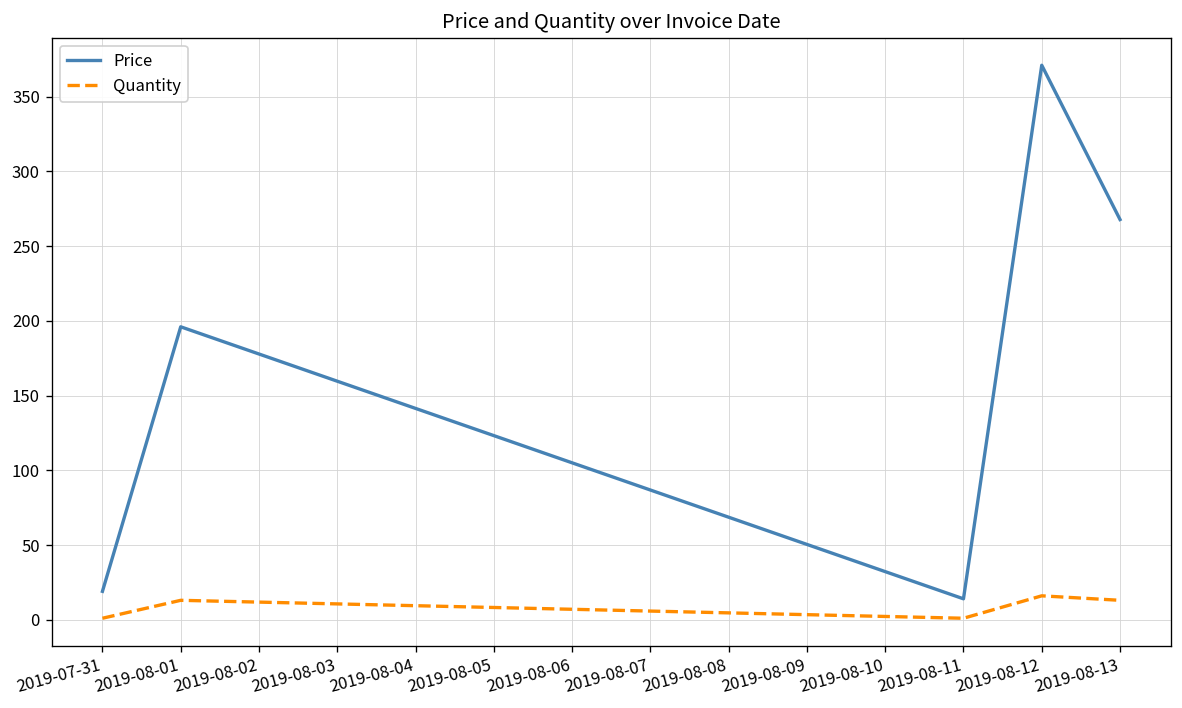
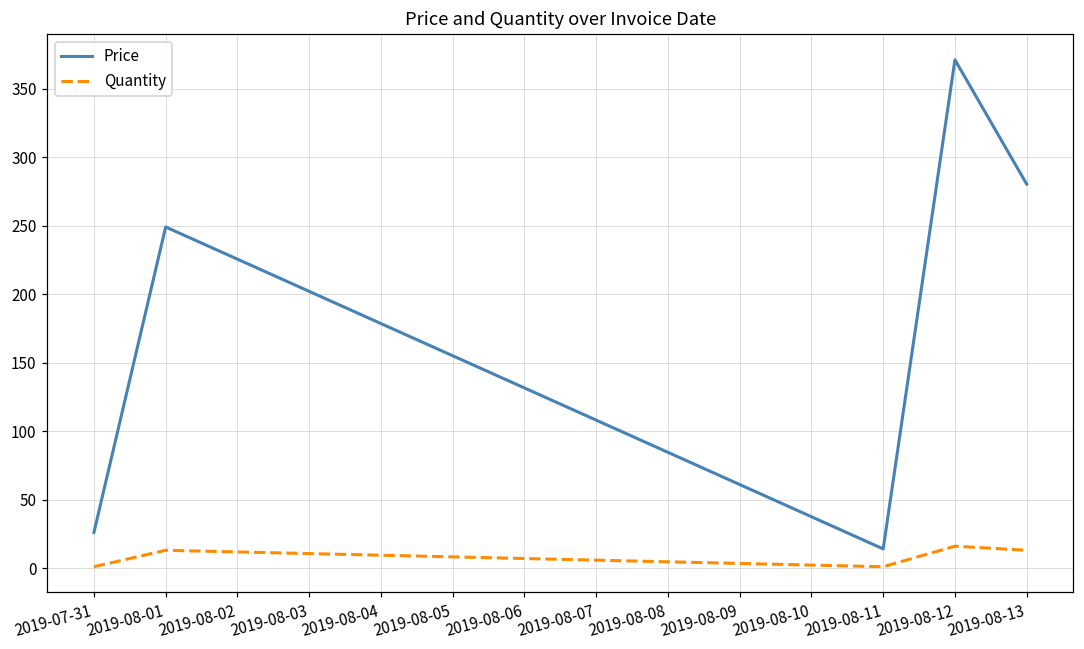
Price, 2019-07-31: 19 -> 26
Price, 2019-08-01: 196 -> 249
Price, 2019-08-13: 268 -> 280
